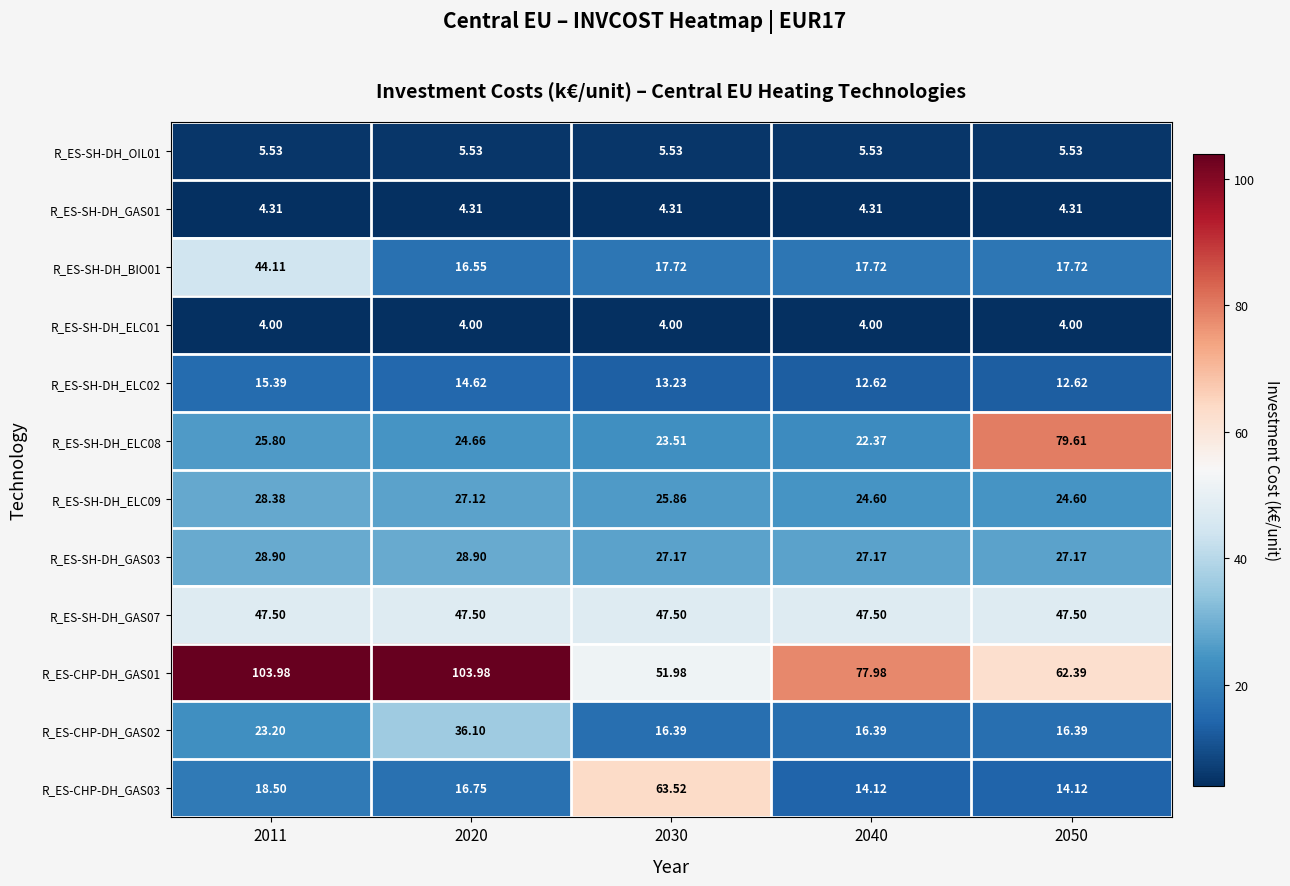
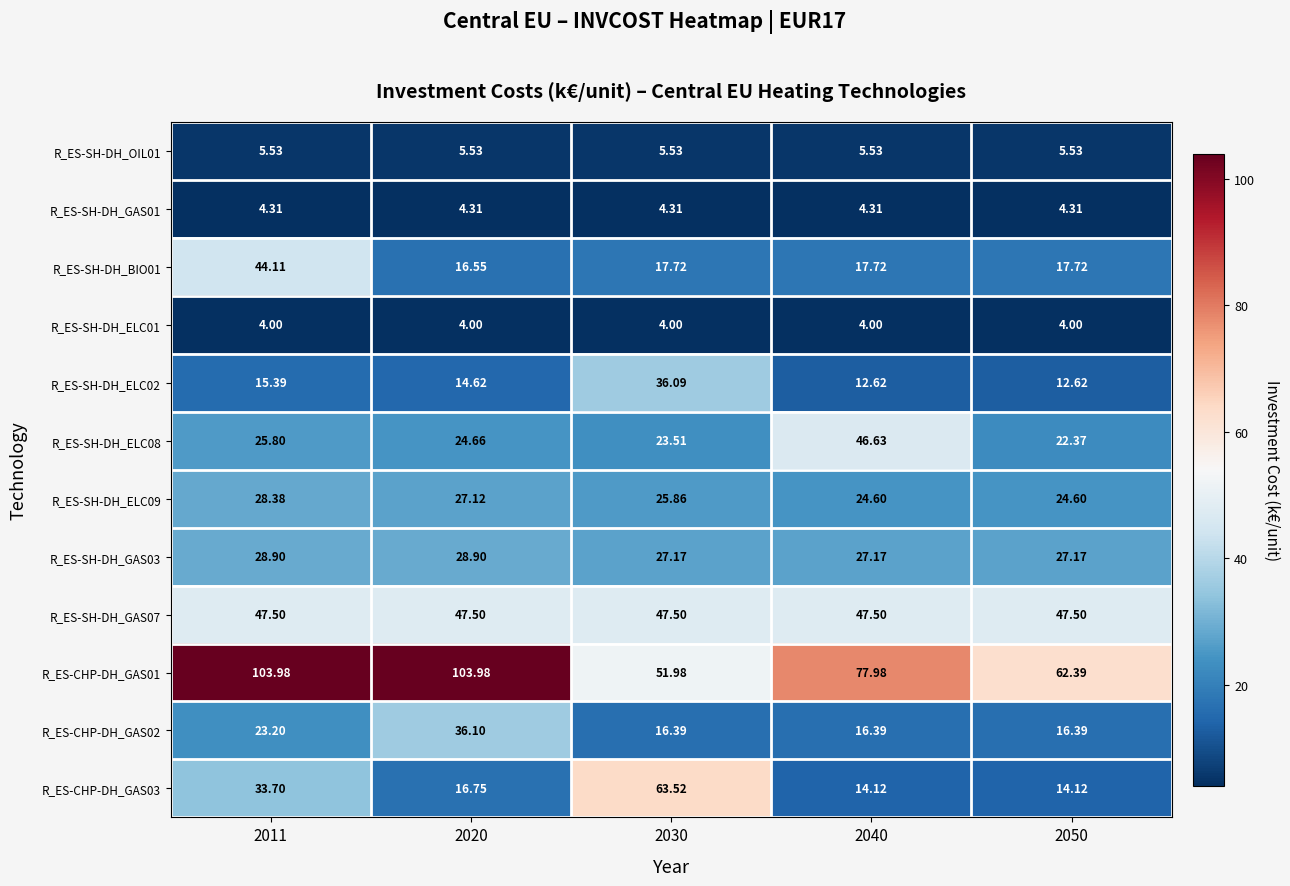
R_ES-SH-DH_ELC02, 2030: 13.23 -> 36.09
R_ES-SH-DH_ELC08, 2040: 22.37 -> 46.63
R_ES-SH-DH_ELC08, 2050: 79.61 -> 22.37
R_ES-CHP-DH_GAS03, 2011: 18.50 -> 33.70
